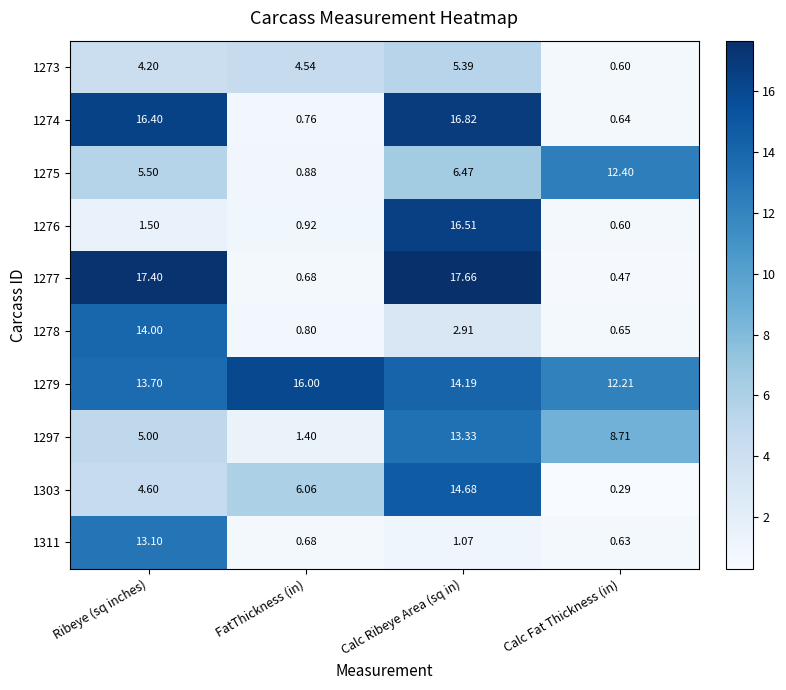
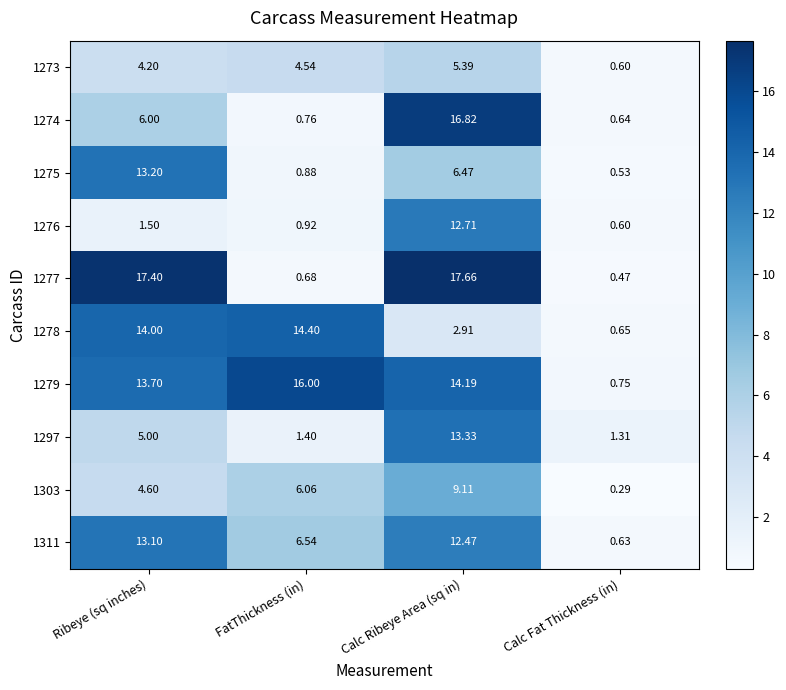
1274, Ribeye (sq inches): 16.40 -> 6.00
1275, Ribeye (sq inches): 5.50 -> 13.20
1275, Calc Fat Thickness (in): 12.40 -> 0.53
1276, Calc Ribeye Area (sq in): 16.51 -> 12.71
1278, FatThickness (in): 0.80 -> 14.40
1279, Calc Fat Thickness (in): 12.21 -> 0.75
1297, Calc Fat Thickness (in): 8.71 -> 1.31
1303, Calc Ribeye Area (sq in): 14.68 -> 9.11
1311, FatThickness (in): 0.68 -> 6.54
1311, Calc Ribeye Area (sq in): 1.07 -> 12.47
